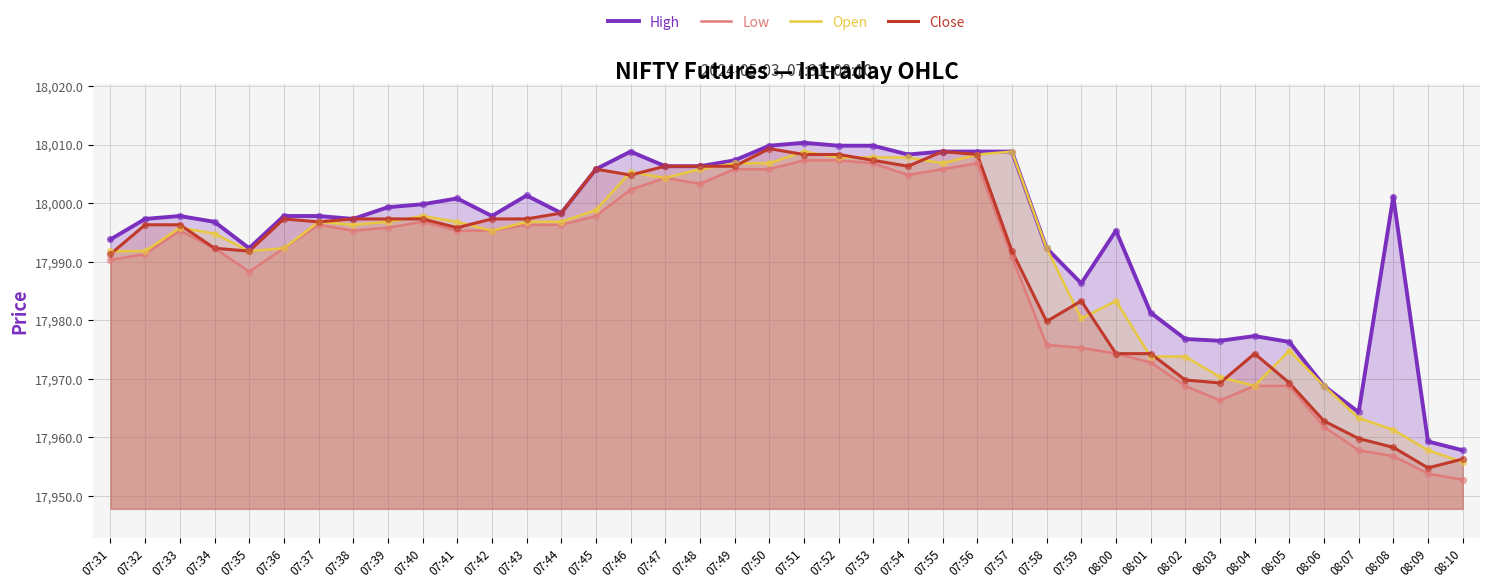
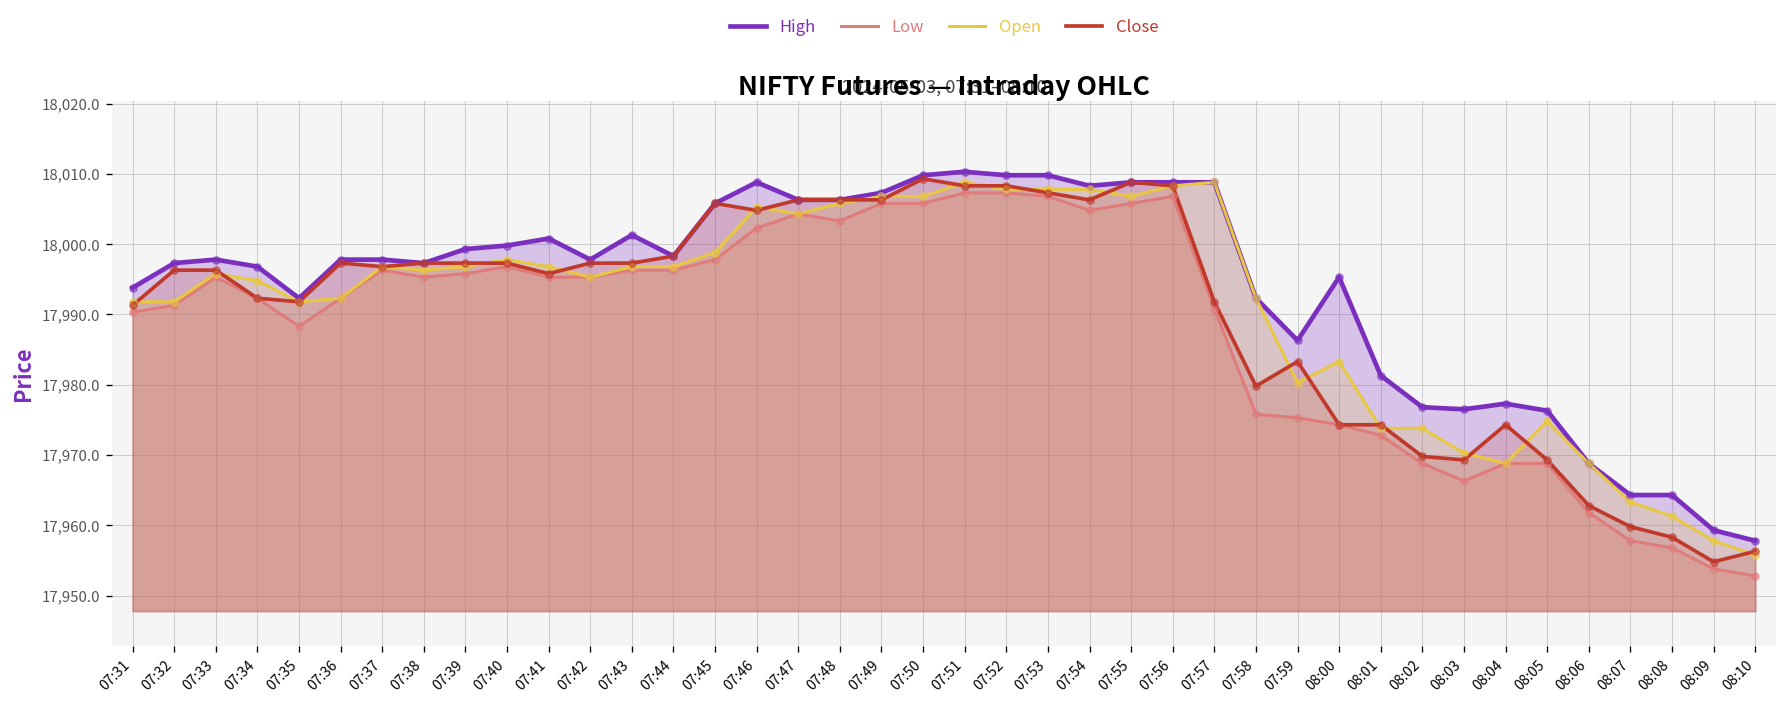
High, 08:08: 18,001 -> 17,964
